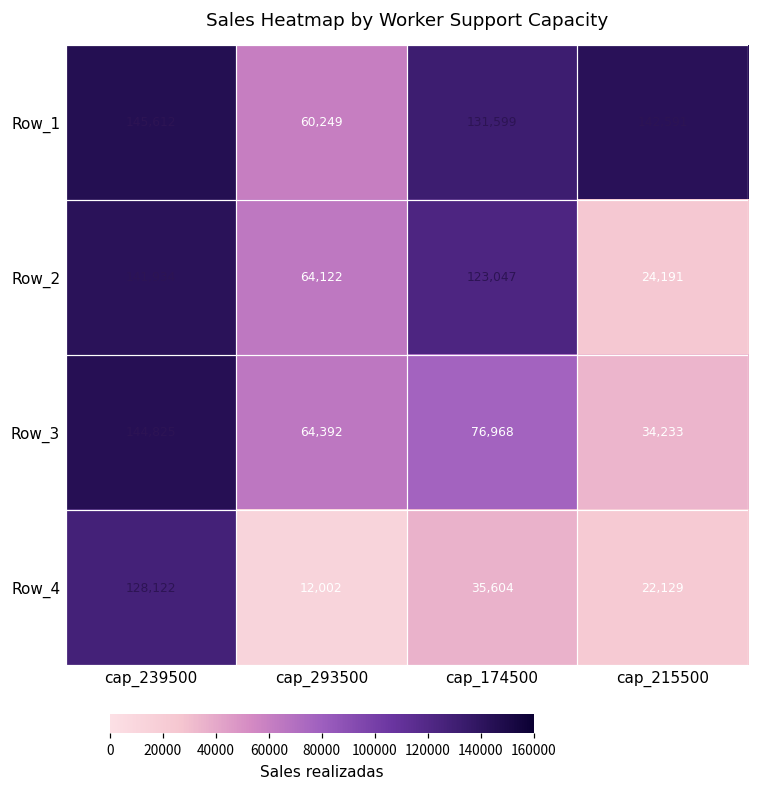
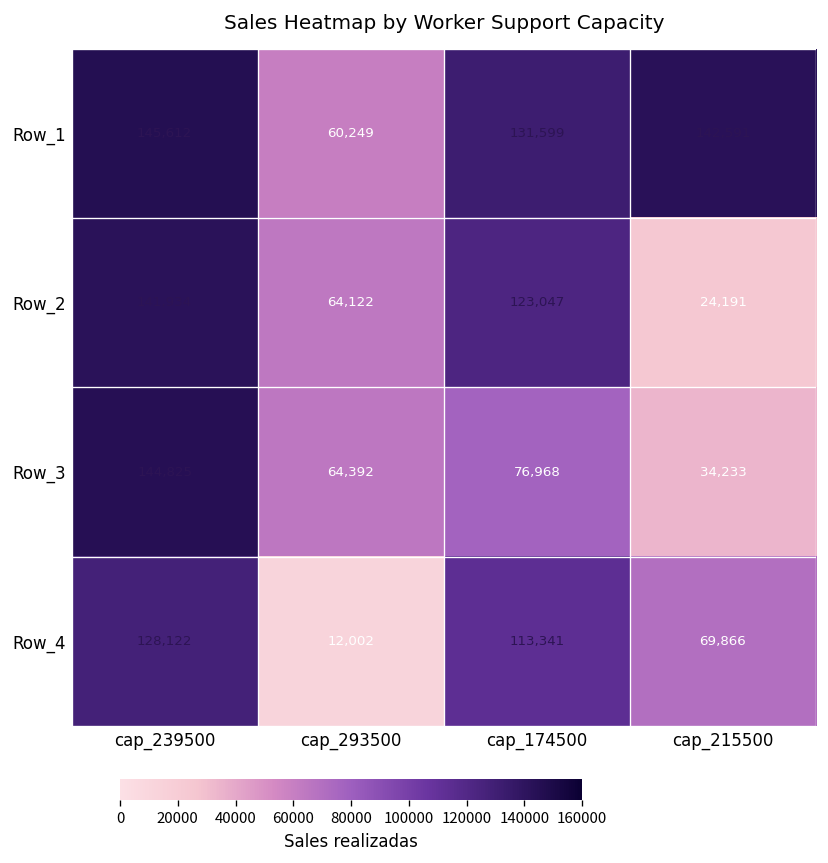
Row_4, cap_174500: 35,604 -> 113,341
Row_4, cap_215500: 22,129 -> 69,866
